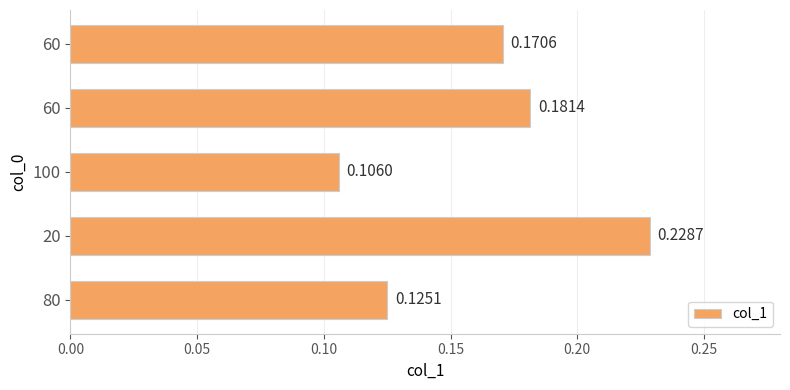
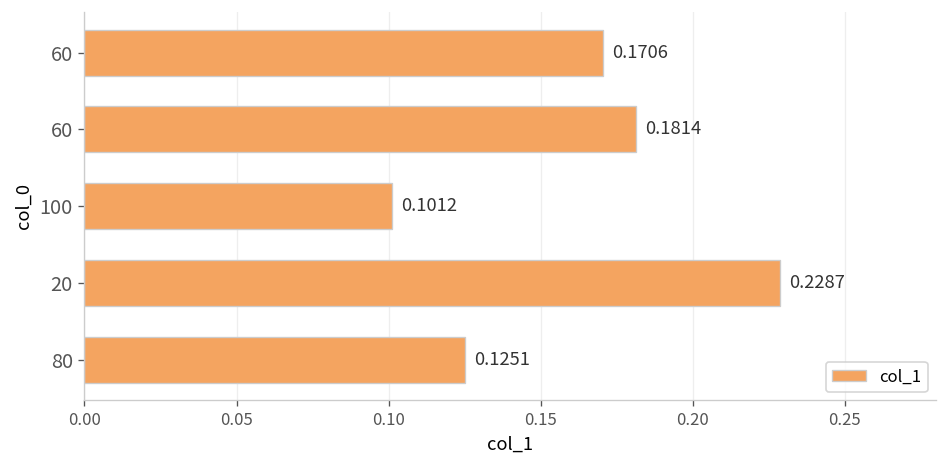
100: 0.1060 -> 0.1012
